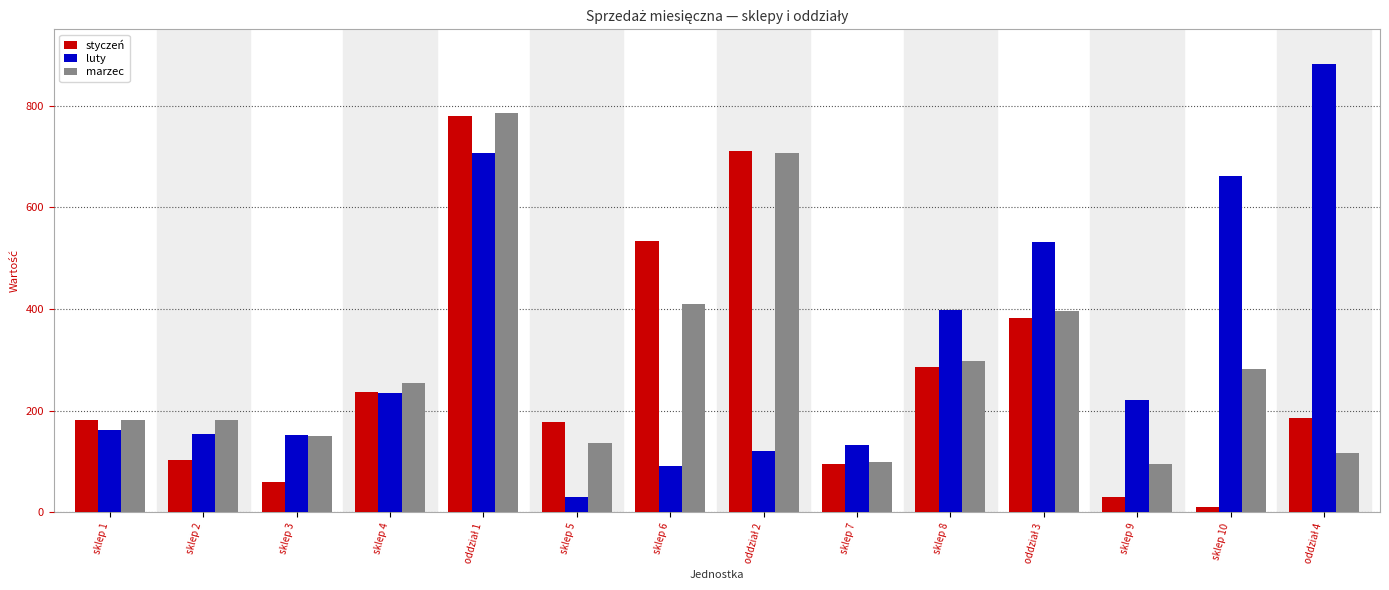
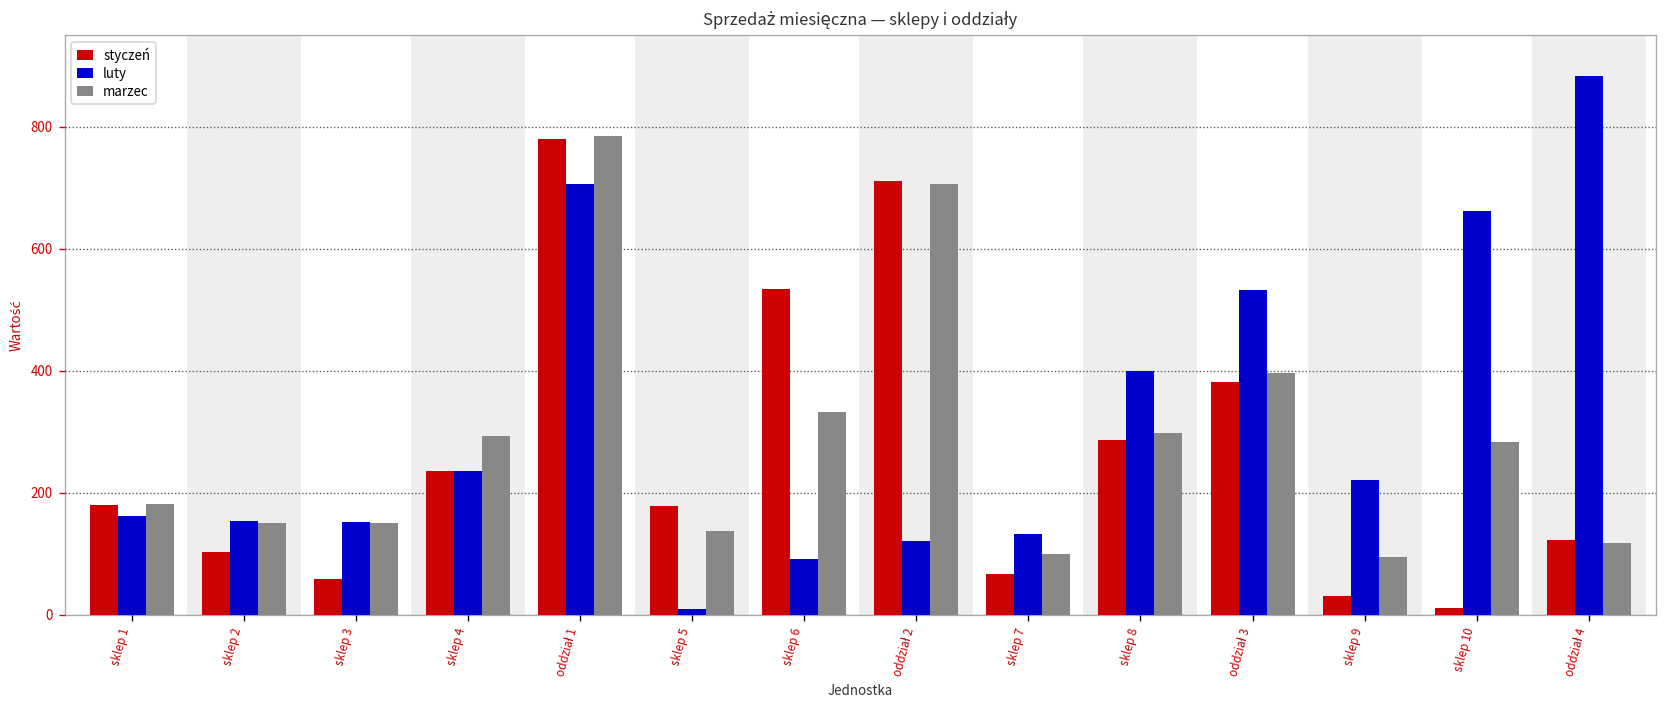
marzec, sklep 2: 180 -> 150
marzec, sklep 4: 260 -> 290
luty, sklep 5: 30 -> 10
marzec, sklep 6: 410 -> 330
styczeń, sklep 7: 100 -> 70
styczeń, oddział 4: 190 -> 120
